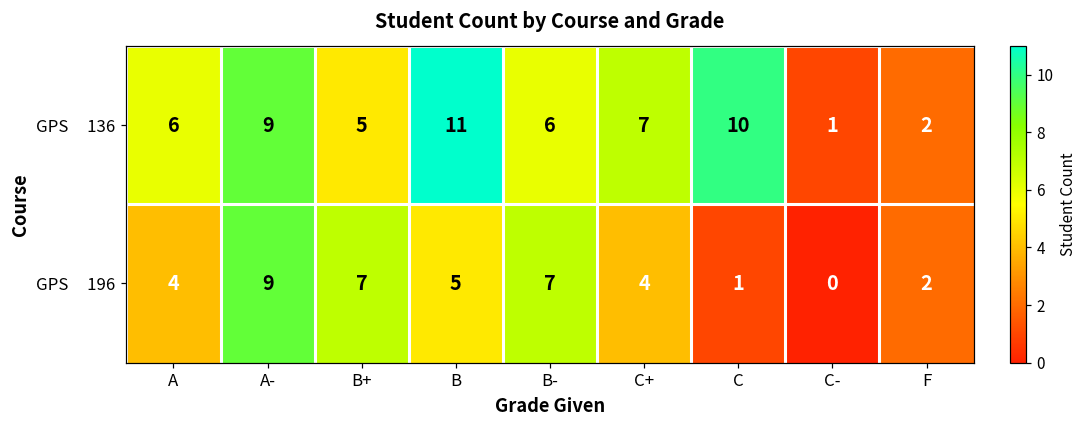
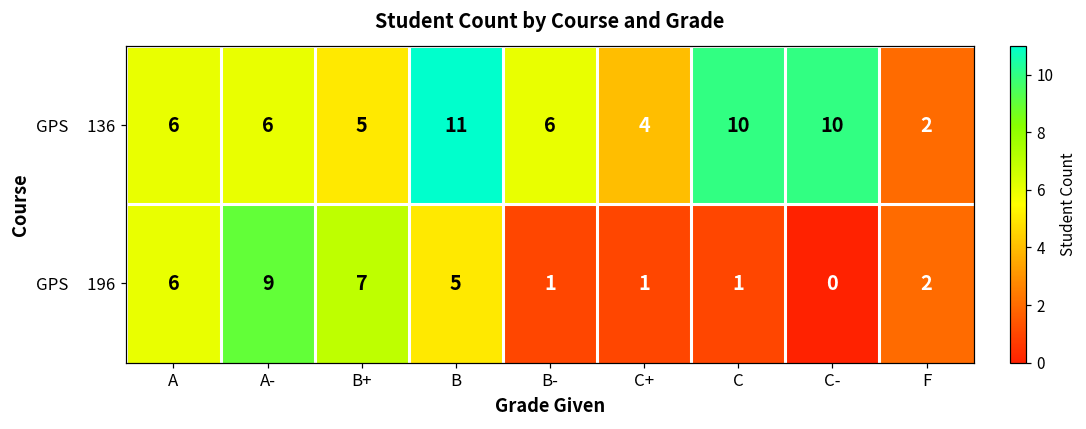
GPS 136, A-: 9 -> 6
GPS 136, C+: 7 -> 4
GPS 136, C-: 1 -> 10
GPS 196, A: 4 -> 6
GPS 196, B-: 7 -> 1
GPS 196, C+: 4 -> 1
